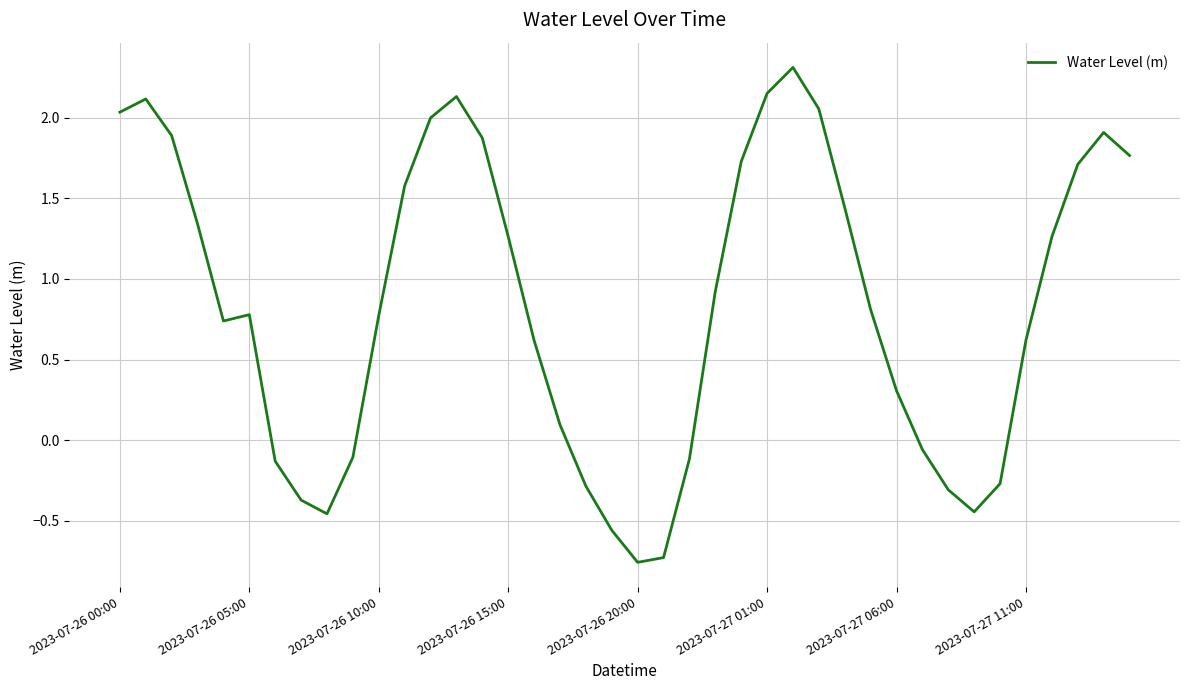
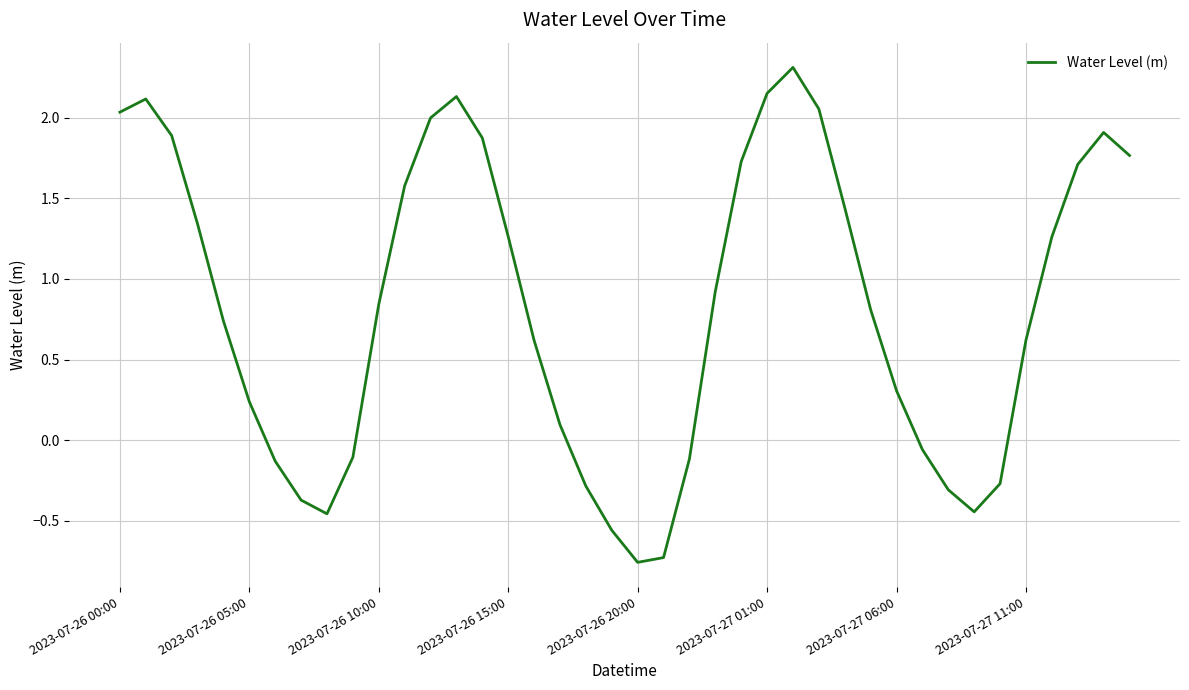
2023-07-26 05:00: 0.78 -> 0.24
2023-07-26 10:00: 0.77 -> 0.84
